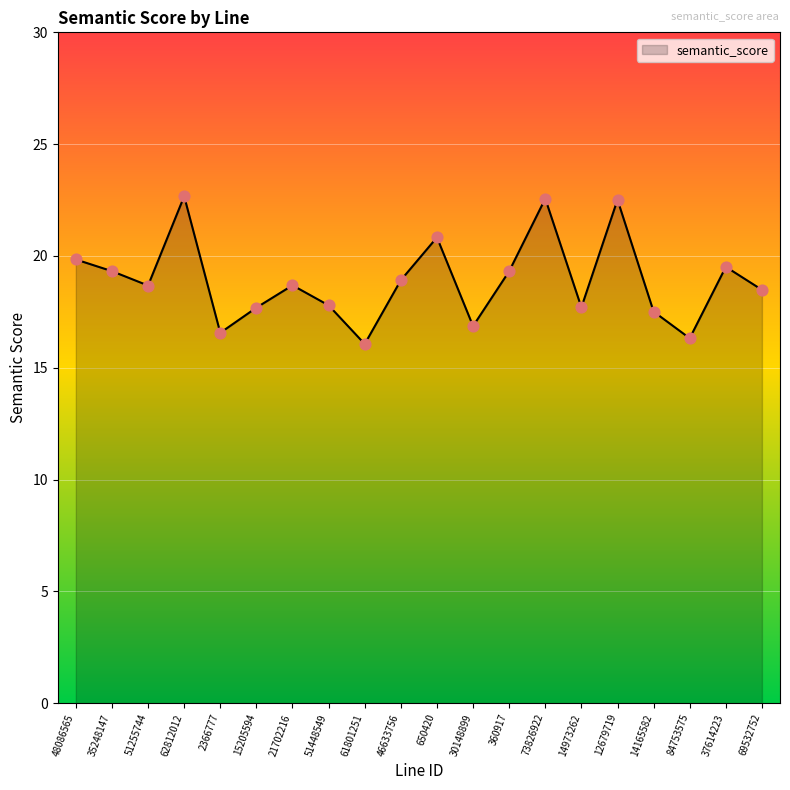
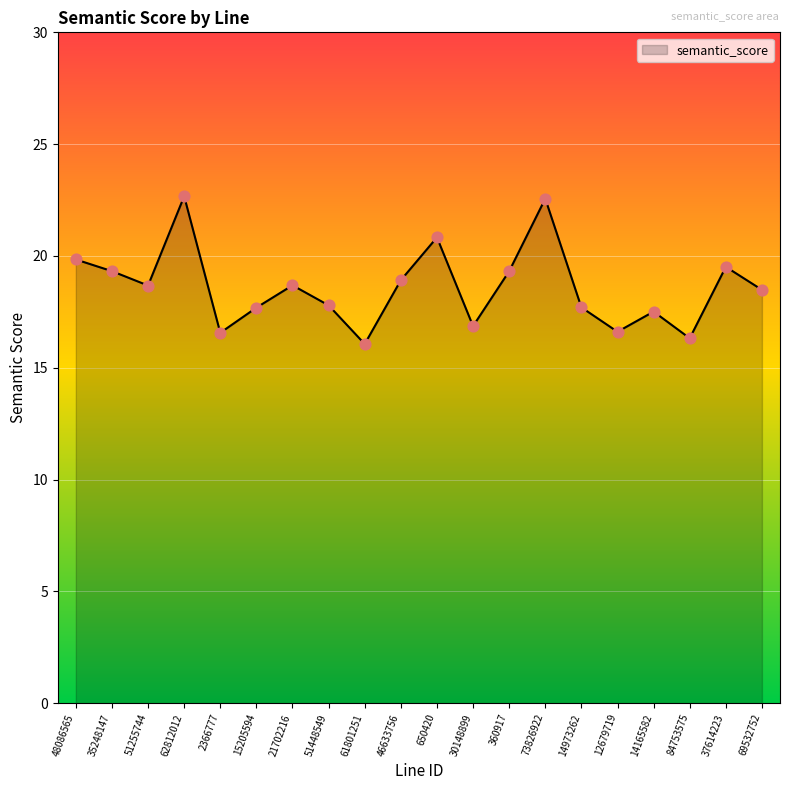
12679719: 22.5 -> 16.6
